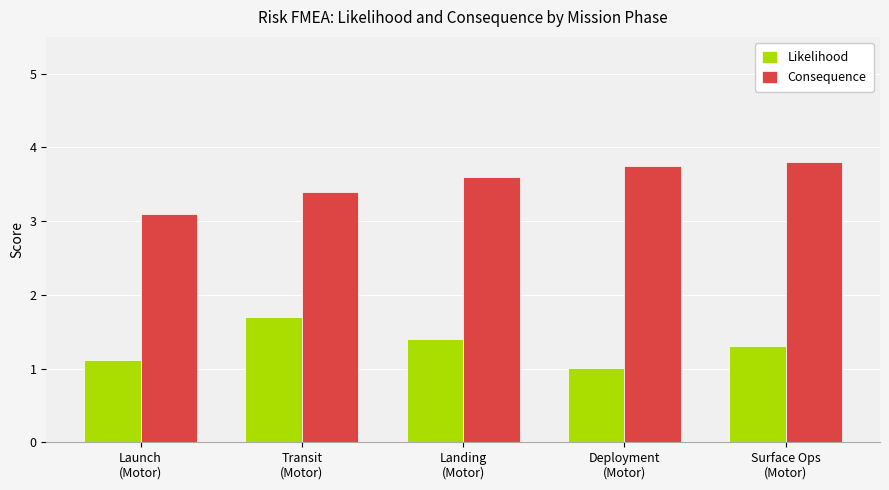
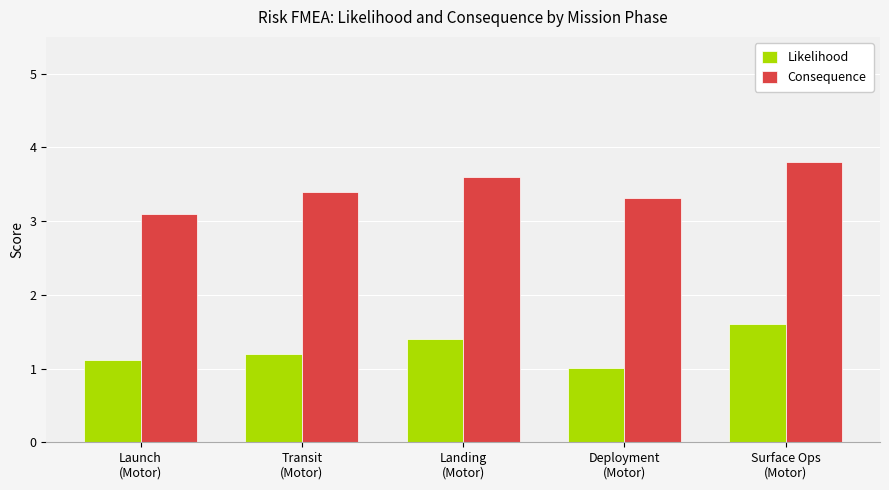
Likelihood, Transit (Motor): 1.7 -> 1.2
Consequence, Deployment (Motor): 3.8 -> 3.3
Likelihood, Surface Ops (Motor): 1.3 -> 1.6
